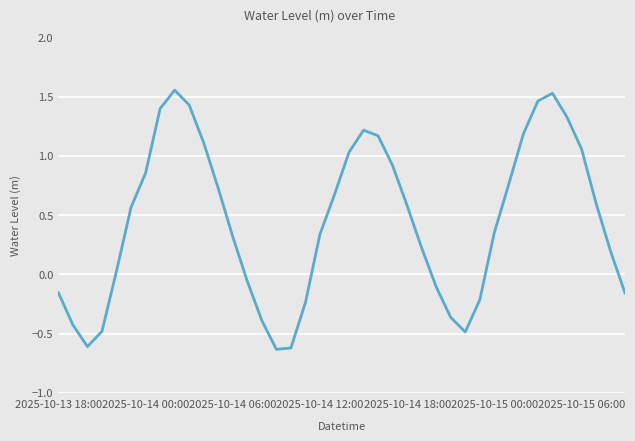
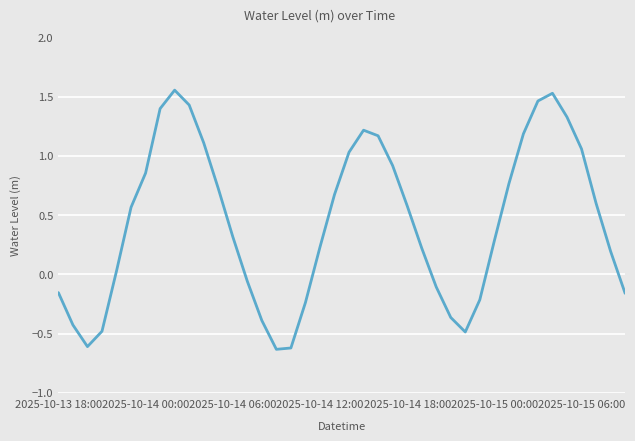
2025-10-14 12:00: 0.34 -> 0.23
2025-10-15 00:00: 0.35 -> 0.28
